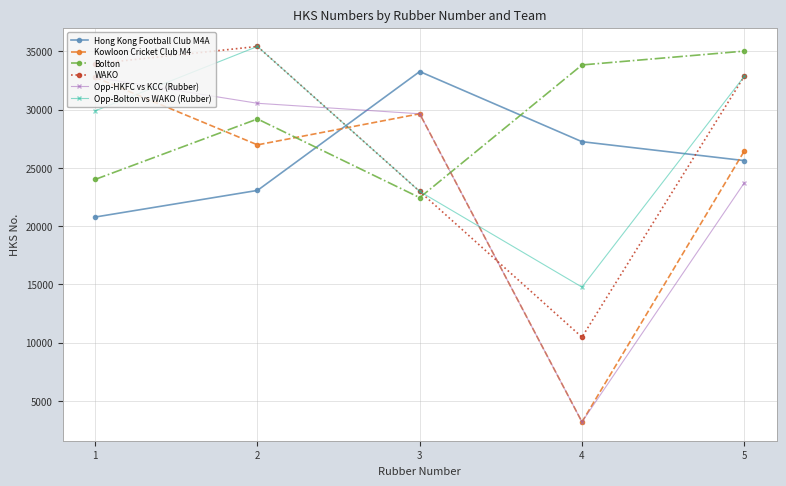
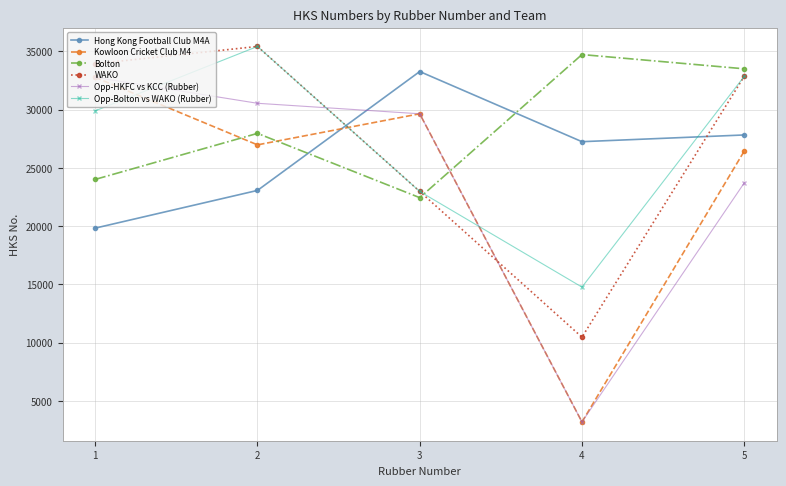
Hong Kong Football Club M4A, 1: 20800 -> 19800
Bolton, 2: 29200 -> 28000
Bolton, 4: 33800 -> 34700
Hong Kong Football Club M4A, 5: 25600 -> 27800
Bolton, 5: 35000 -> 33500
